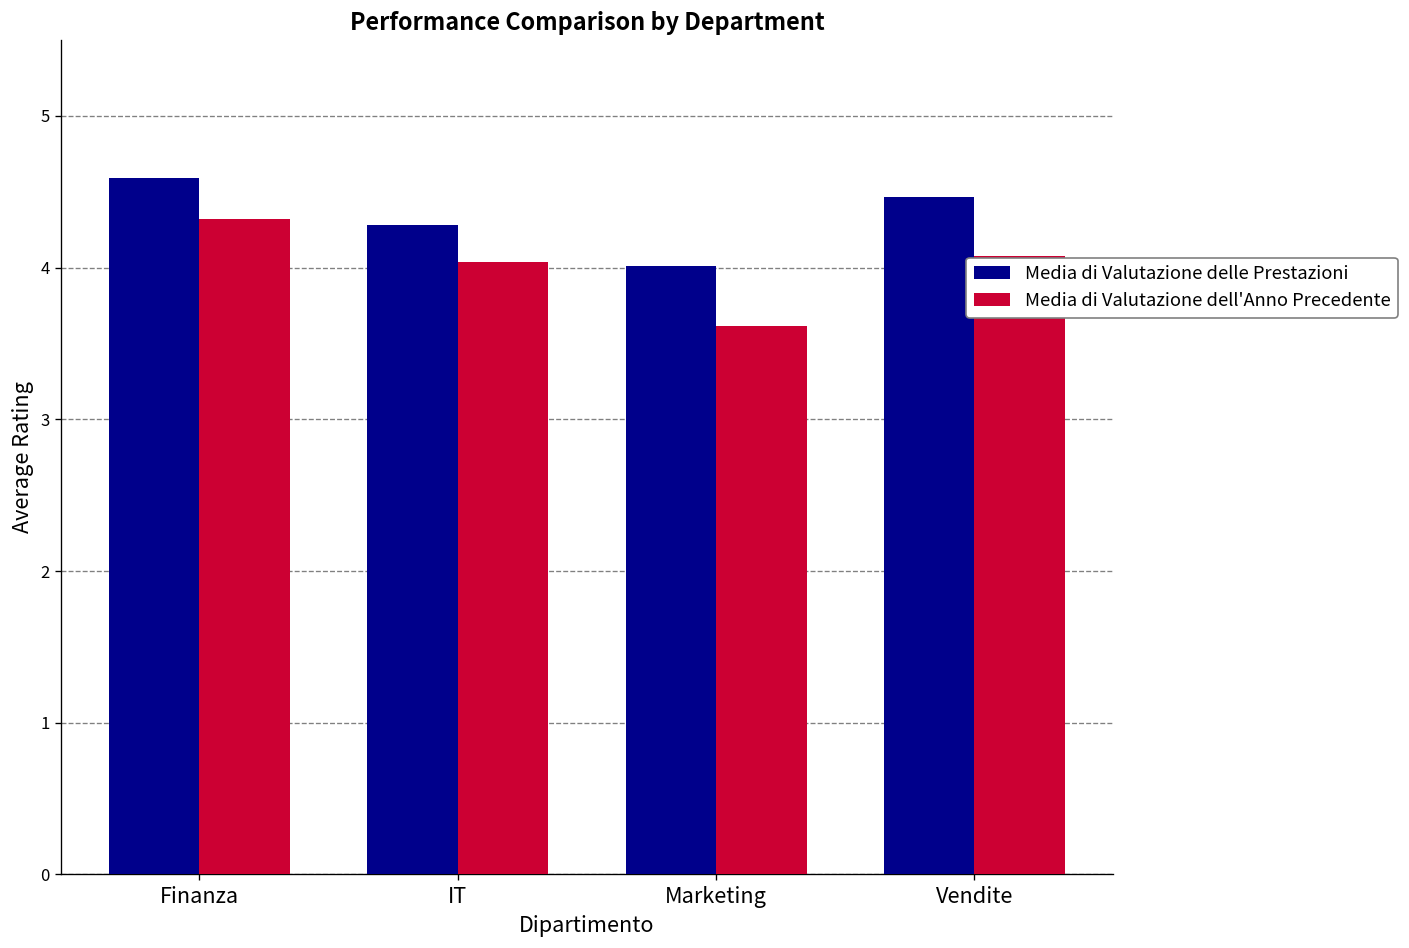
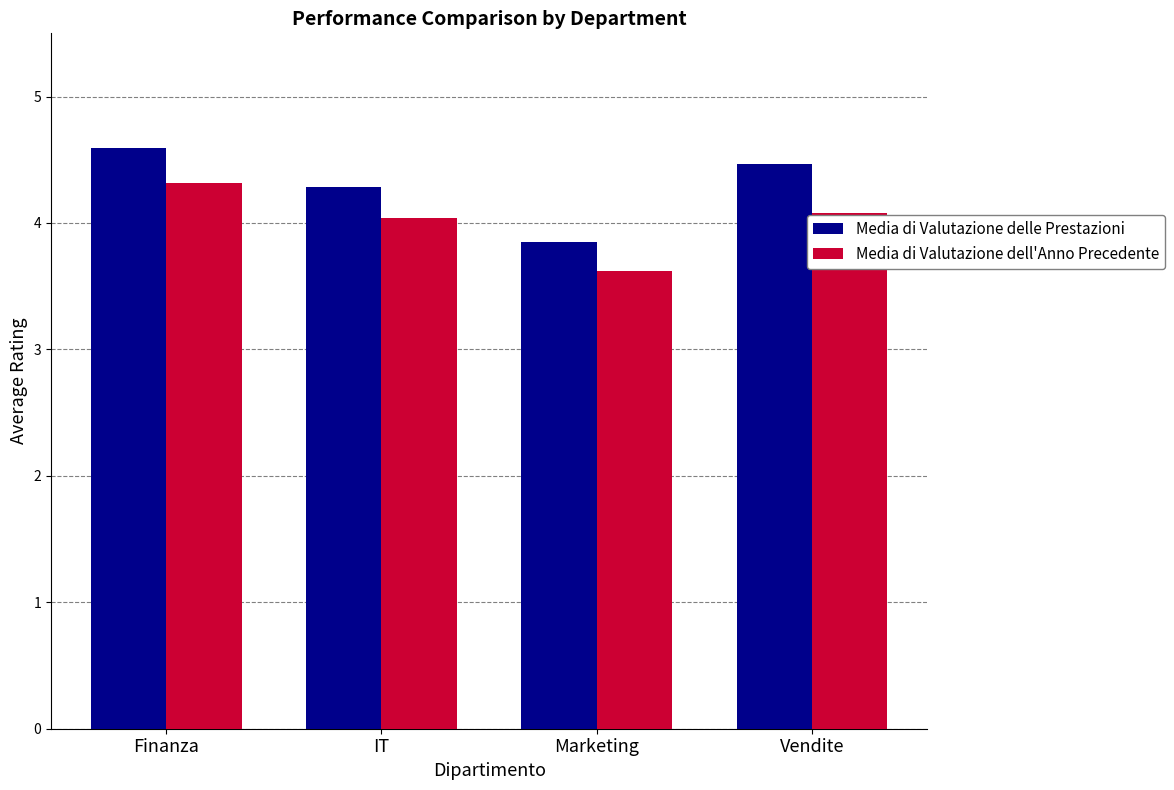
Media di Valutazione delle Prestazioni, Marketing: 4.01 -> 3.85
